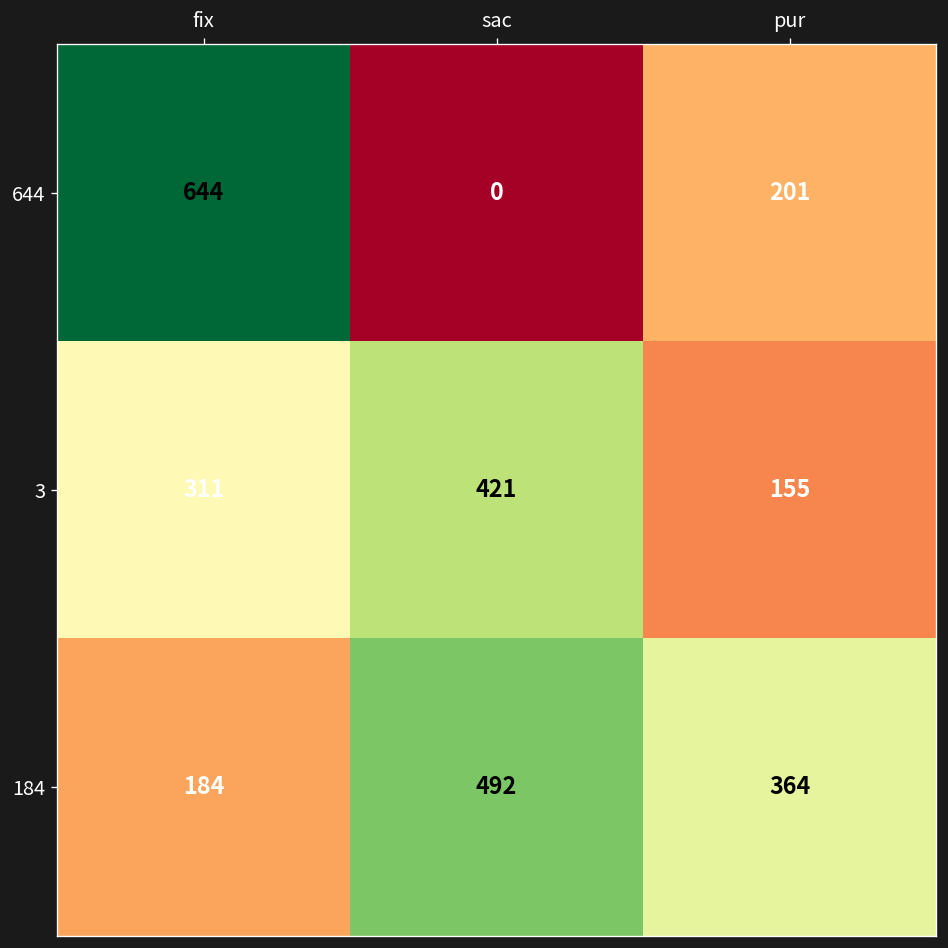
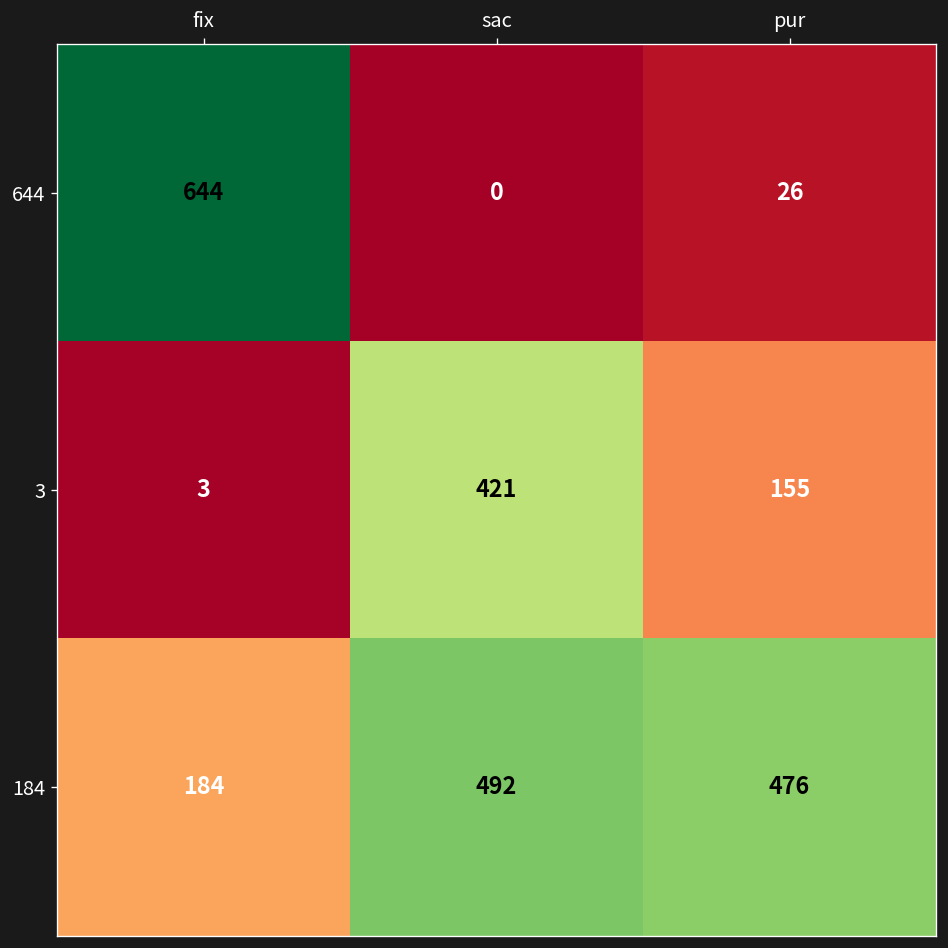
644, pur: 201 -> 26
3, fix: 311 -> 3
184, pur: 364 -> 476
